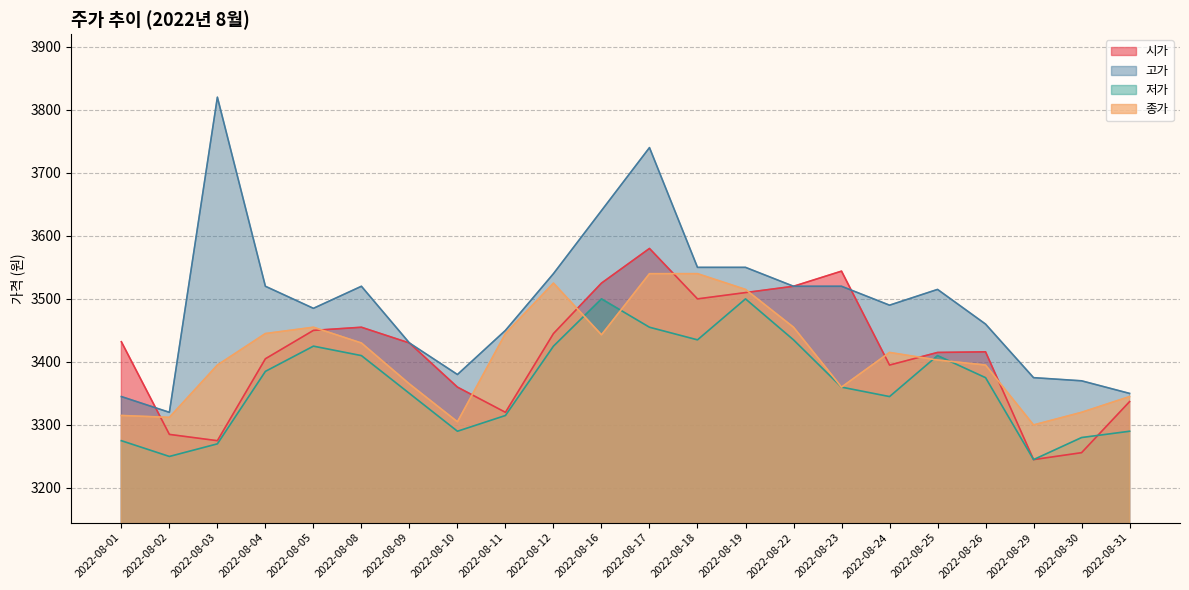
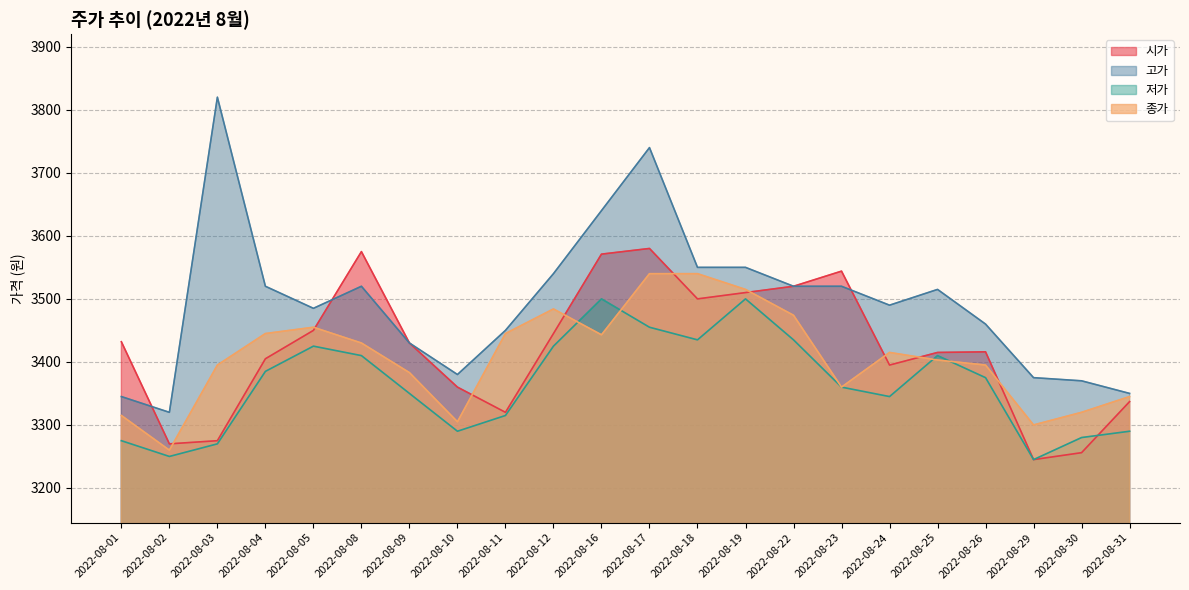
시가, 2022-08-02: 3290 -> 3270
종가, 2022-08-02: 3310 -> 3260
시가, 2022-08-08: 3460 -> 3580
종가, 2022-08-09: 3370 -> 3380
종가, 2022-08-12: 3530 -> 3480
시가, 2022-08-16: 3530 -> 3570
종가, 2022-08-22: 3460 -> 3470
